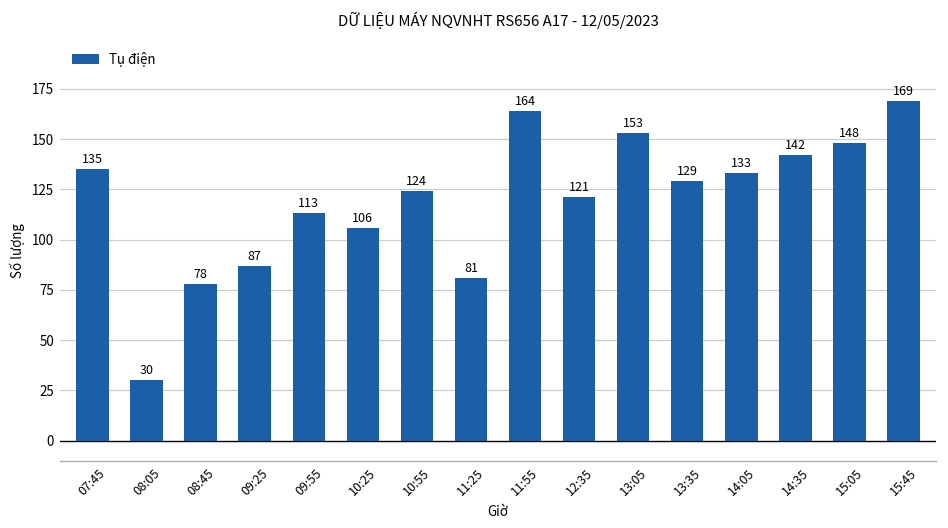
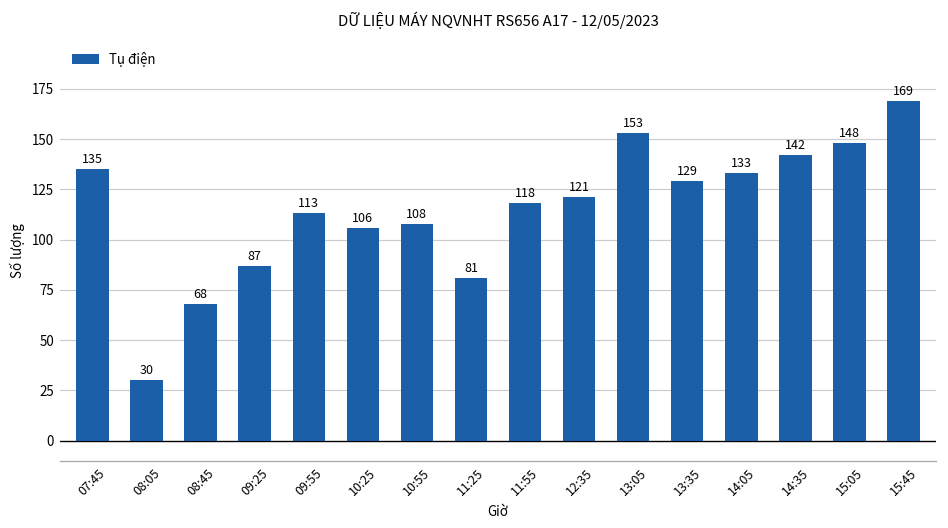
08:45: 78 -> 68
10:55: 124 -> 108
11:55: 164 -> 118
